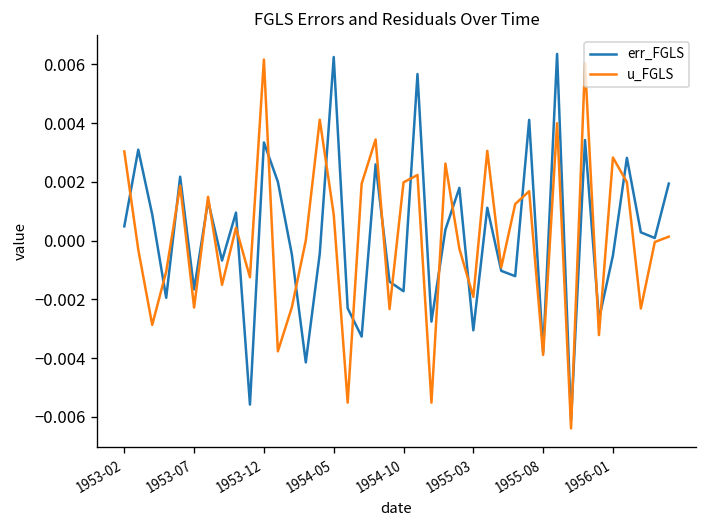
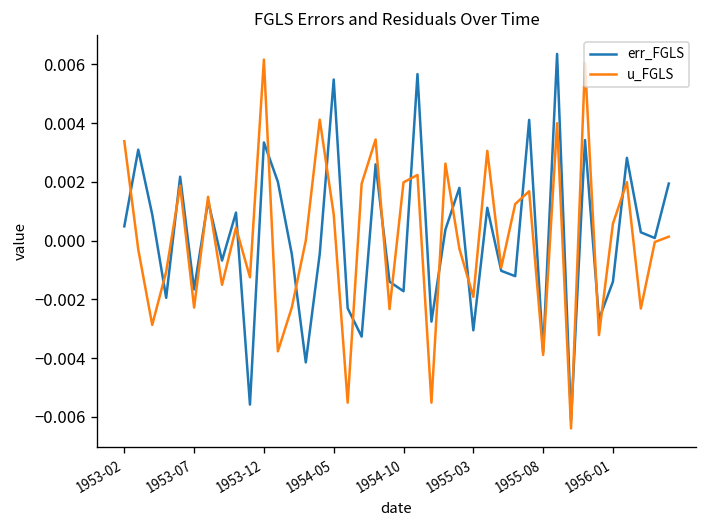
u_FGLS, 1953-02: 0.0030 -> 0.0034
err_FGLS, 1954-05: 0.0063 -> 0.0055
err_FGLS, 1956-01: -0.0005 -> -0.0014
u_FGLS, 1956-01: 0.0028 -> 0.0006
